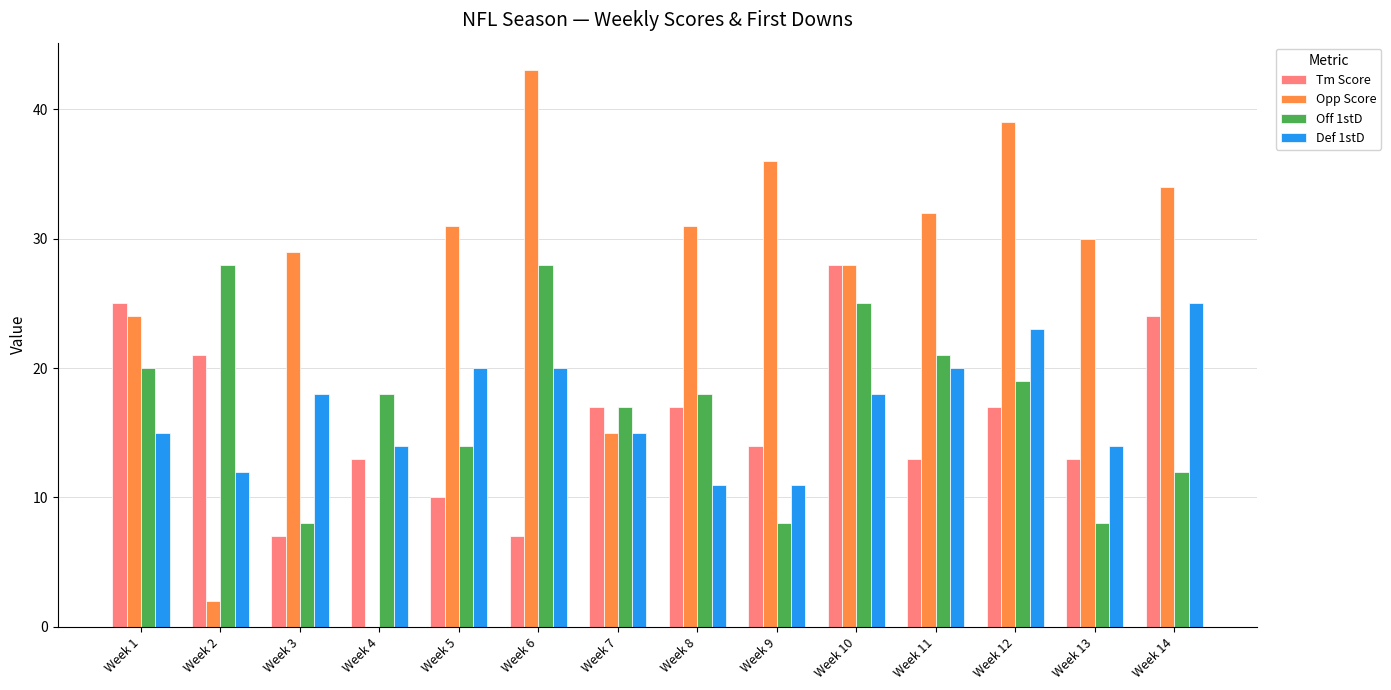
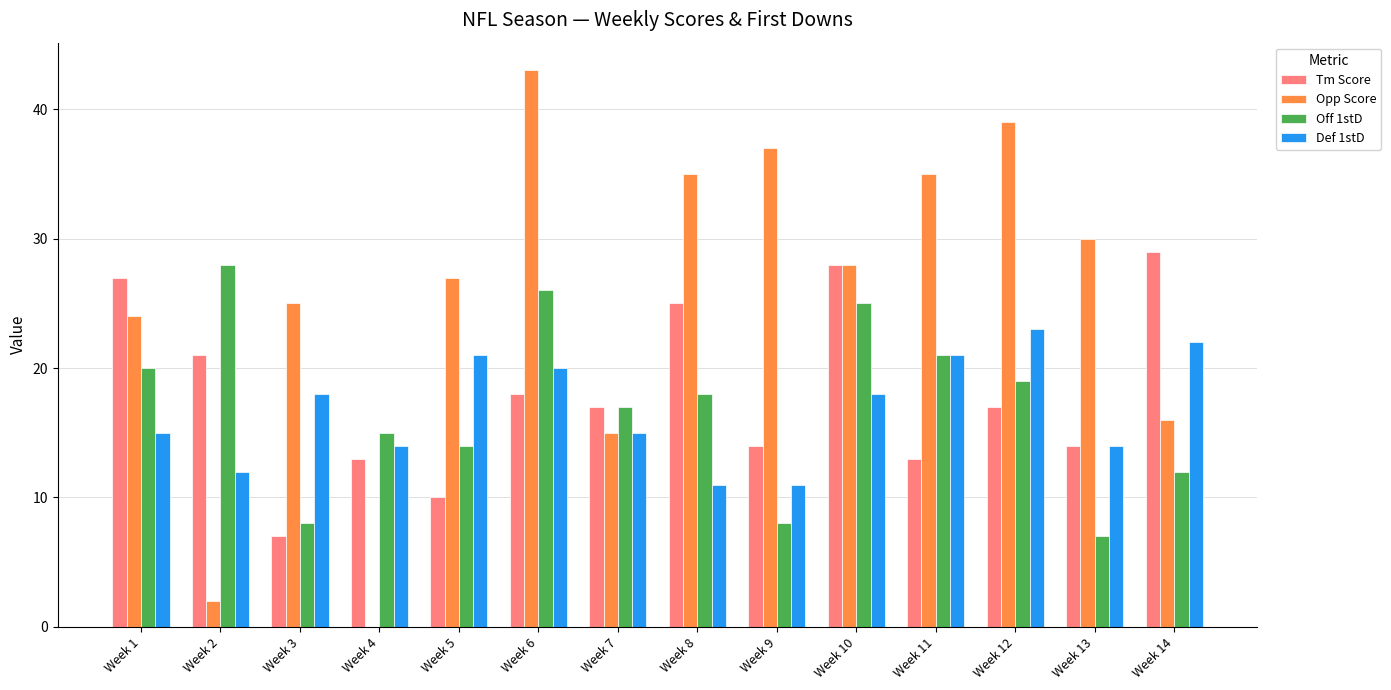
Tm Score, Week 1: 25 -> 27
Opp Score, Week 3: 29 -> 25
Off 1stD, Week 4: 18 -> 15
Opp Score, Week 5: 31 -> 27
Def 1stD, Week 5: 20 -> 21
Tm Score, Week 6: 7 -> 18
Off 1stD, Week 6: 28 -> 26
Tm Score, Week 8: 17 -> 25
Opp Score, Week 8: 31 -> 35
Opp Score, Week 9: 36 -> 37
Opp Score, Week 11: 32 -> 35
Def 1stD, Week 11: 20 -> 21
Tm Score, Week 13: 13 -> 14
Off 1stD, Week 13: 8 -> 7
Tm Score, Week 14: 24 -> 29
Opp Score, Week 14: 34 -> 16
Def 1stD, Week 14: 25 -> 22
